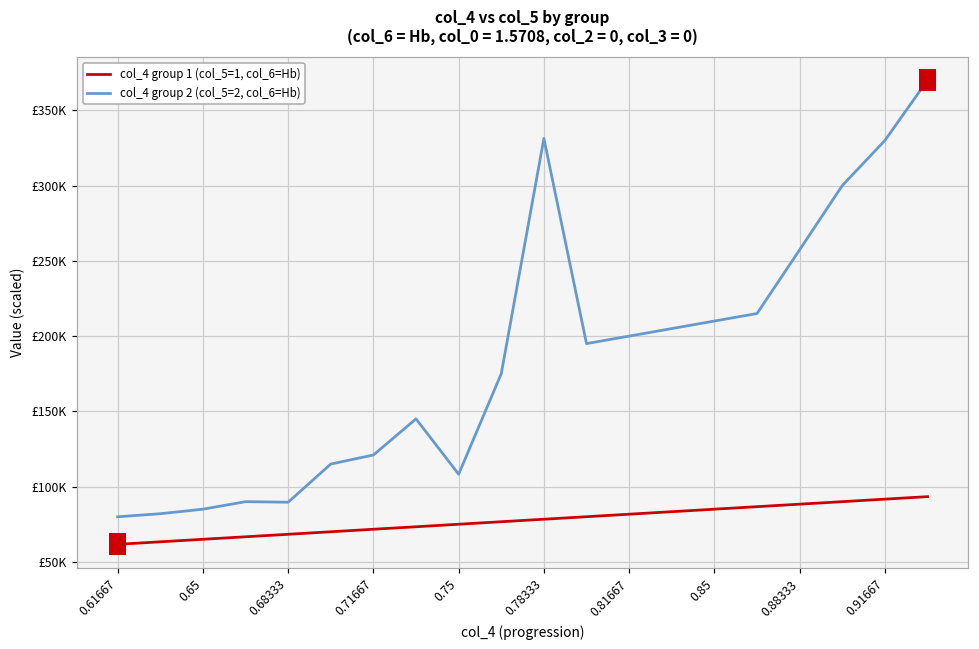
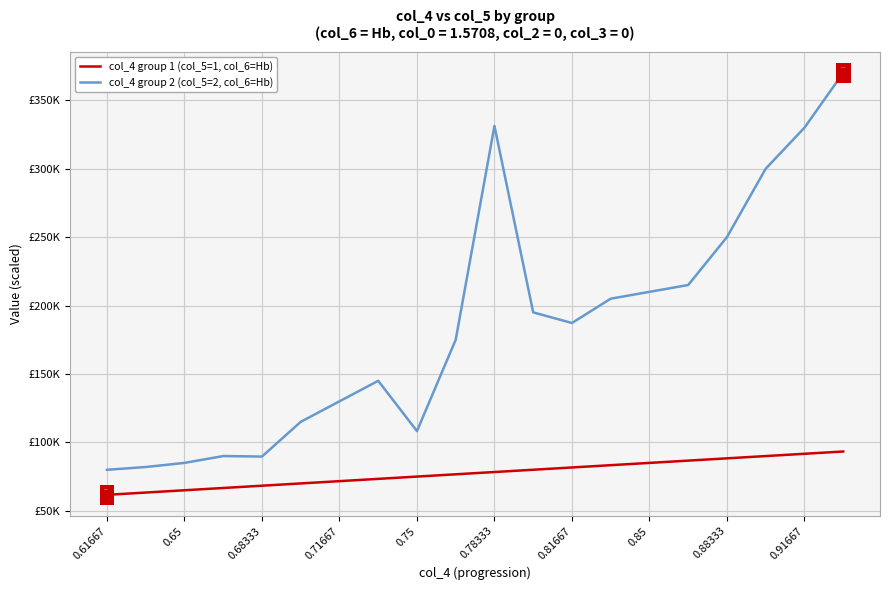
col_4 group 2 (col_5=2, col_6=Hb), 0.71667: £121000 -> £130000
col_4 group 2 (col_5=2, col_6=Hb), 0.81667: £200000 -> £187000
col_4 group 2 (col_5=2, col_6=Hb), 0.88333: £257000 -> £250000
